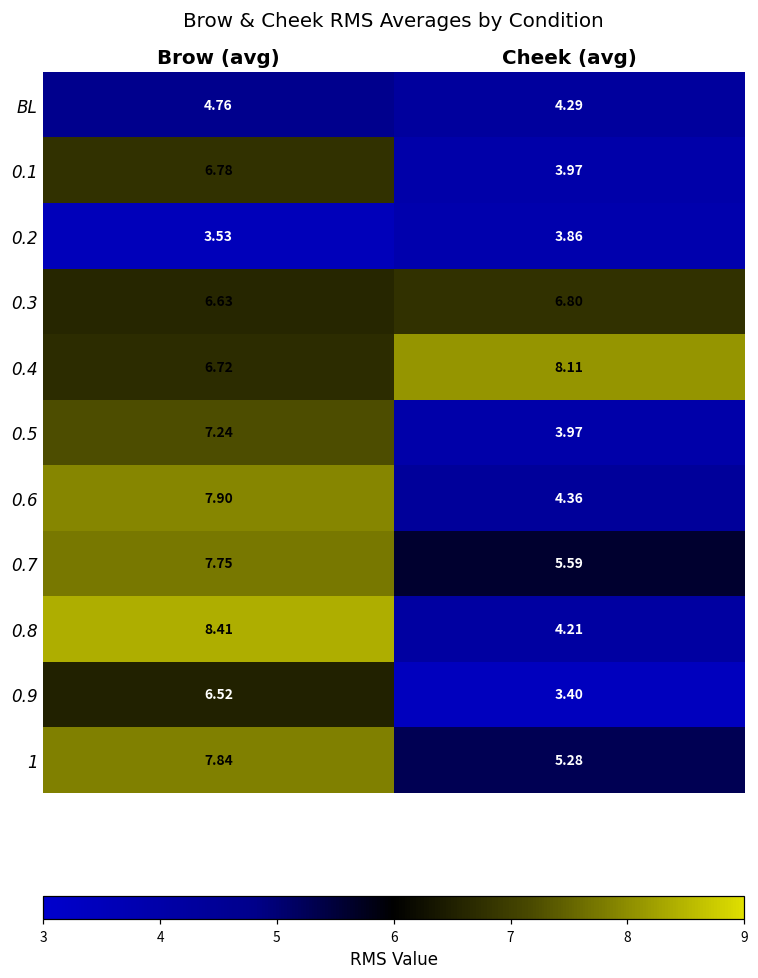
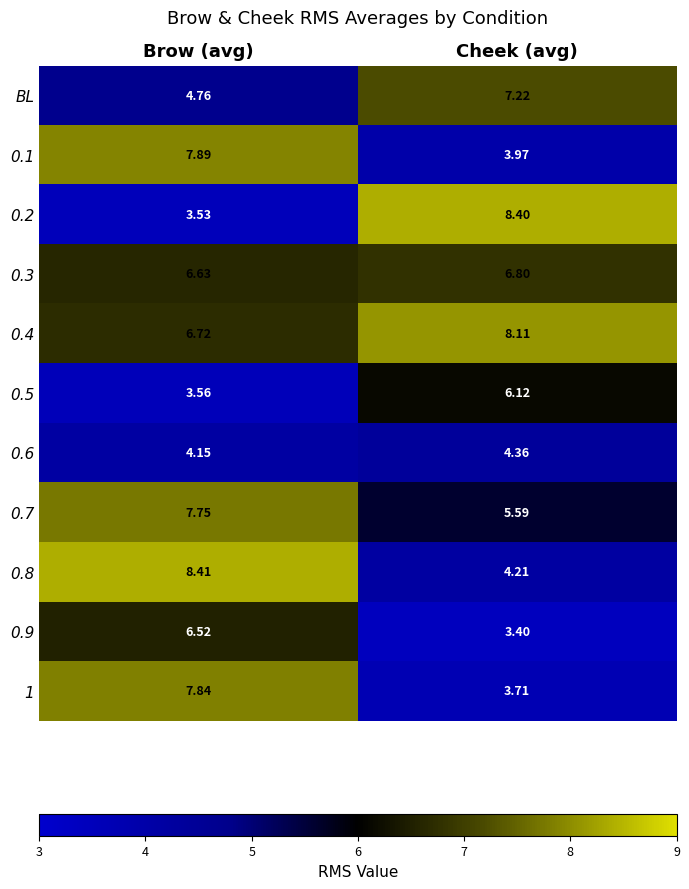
BL, Cheek (avg): 4.29 -> 7.22
0.1, Brow (avg): 6.78 -> 7.89
0.2, Cheek (avg): 3.86 -> 8.40
0.5, Brow (avg): 7.24 -> 3.56
0.5, Cheek (avg): 3.97 -> 6.12
0.6, Brow (avg): 7.90 -> 4.15
1, Cheek (avg): 5.28 -> 3.71
